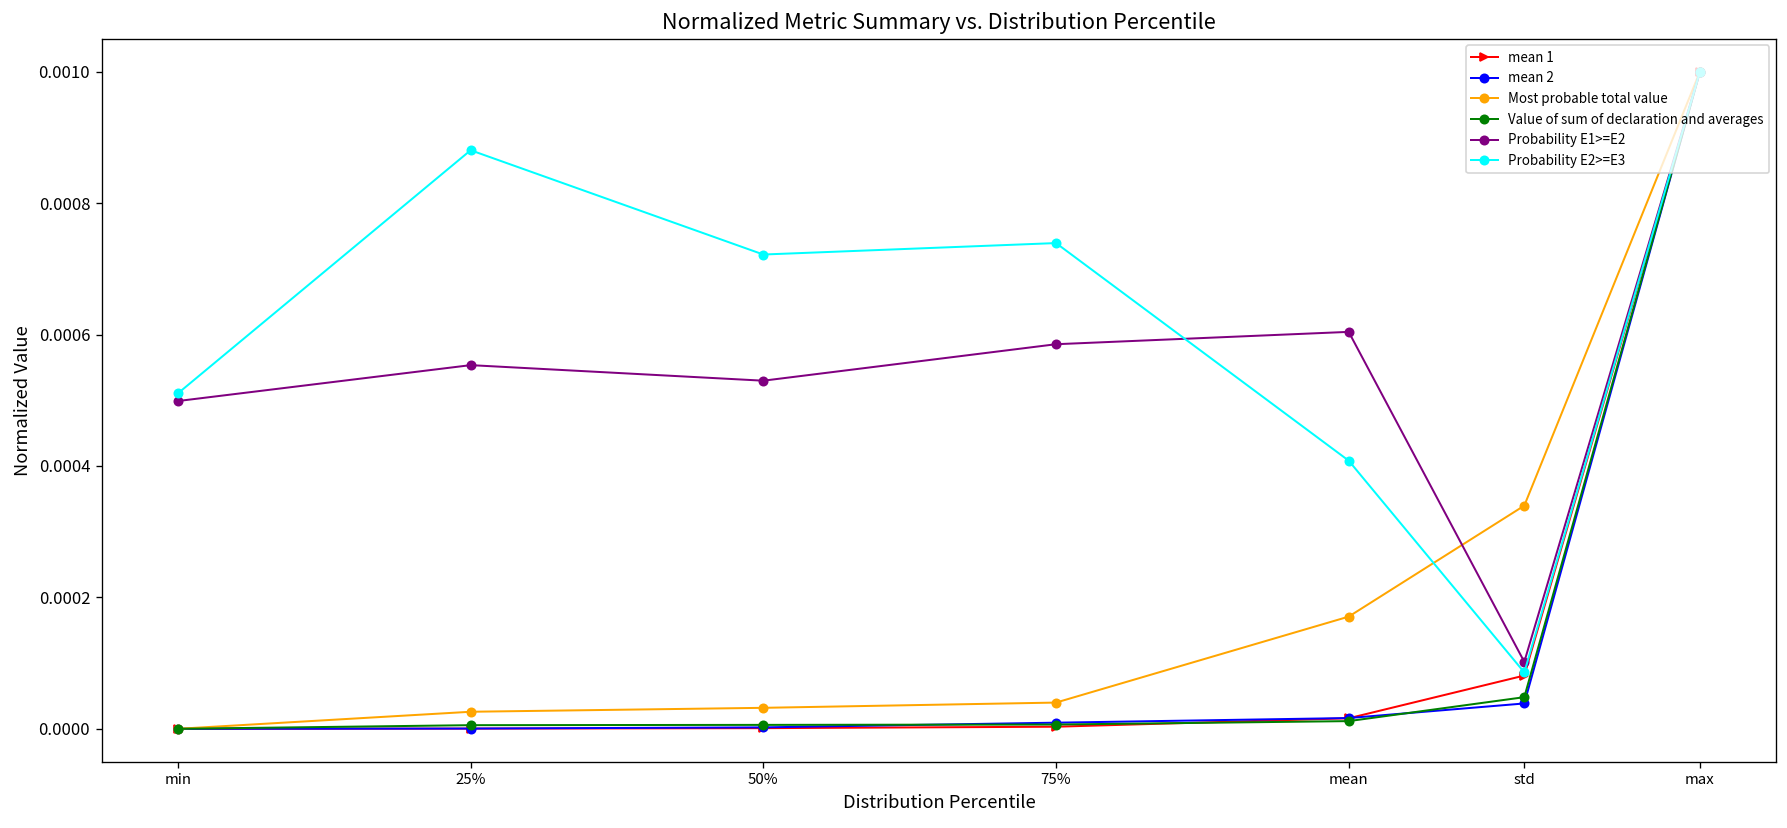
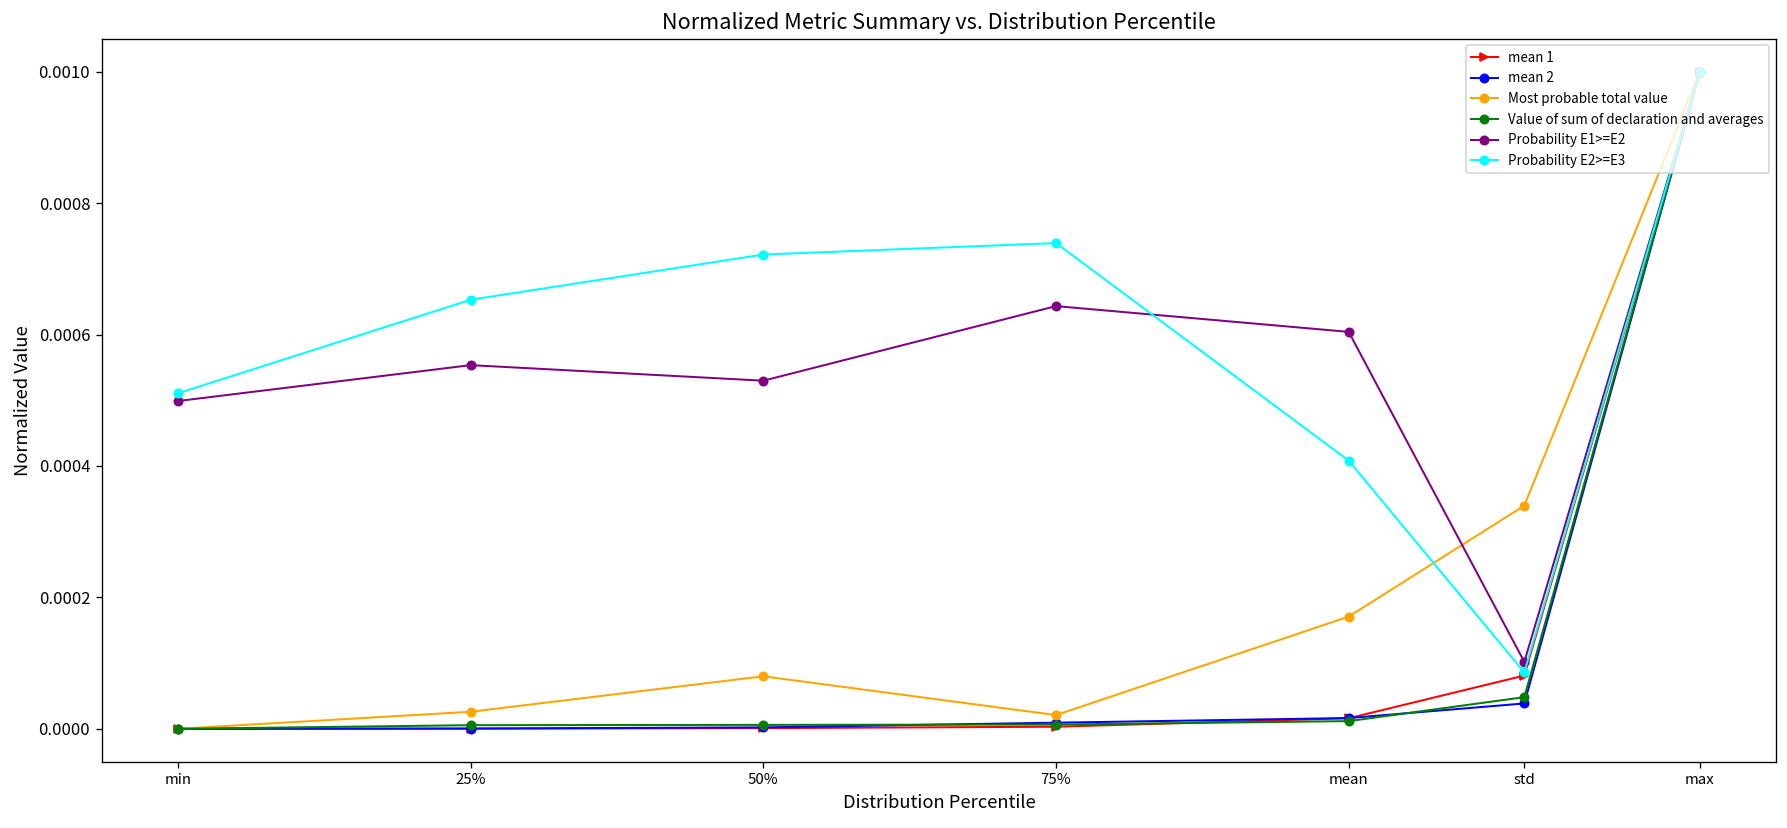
Probability E2>=E3, 25%: 0.00088 -> 0.00065
Most probable total value, 50%: 0.00003 -> 0.00008
Most probable total value, 75%: 0.00004 -> 0.00002
Probability E1>=E2, 75%: 0.00059 -> 0.00064
